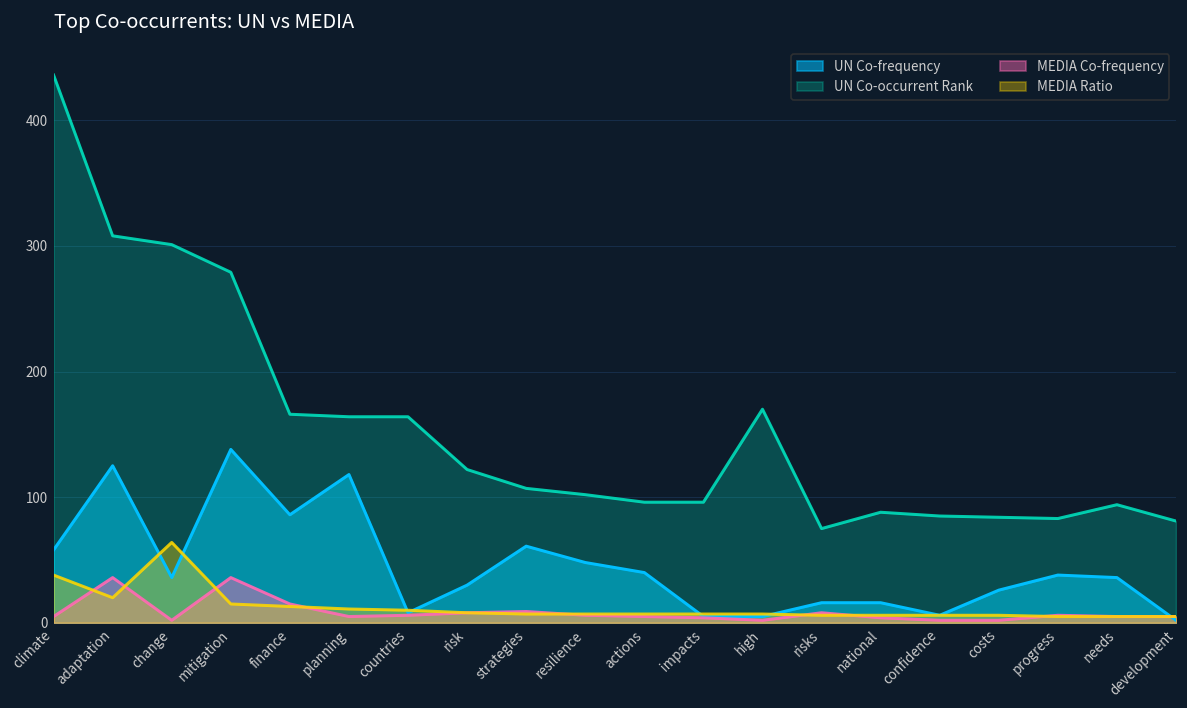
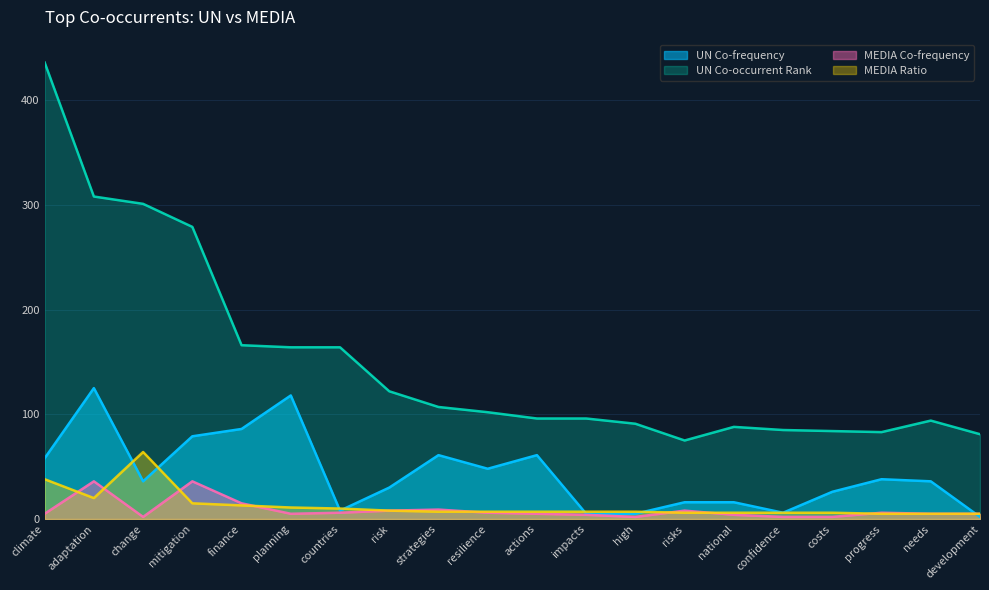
UN Co-frequency, mitigation: 138 -> 79
UN Co-frequency, actions: 40 -> 61
UN Co-occurrent Rank, high: 170 -> 91
